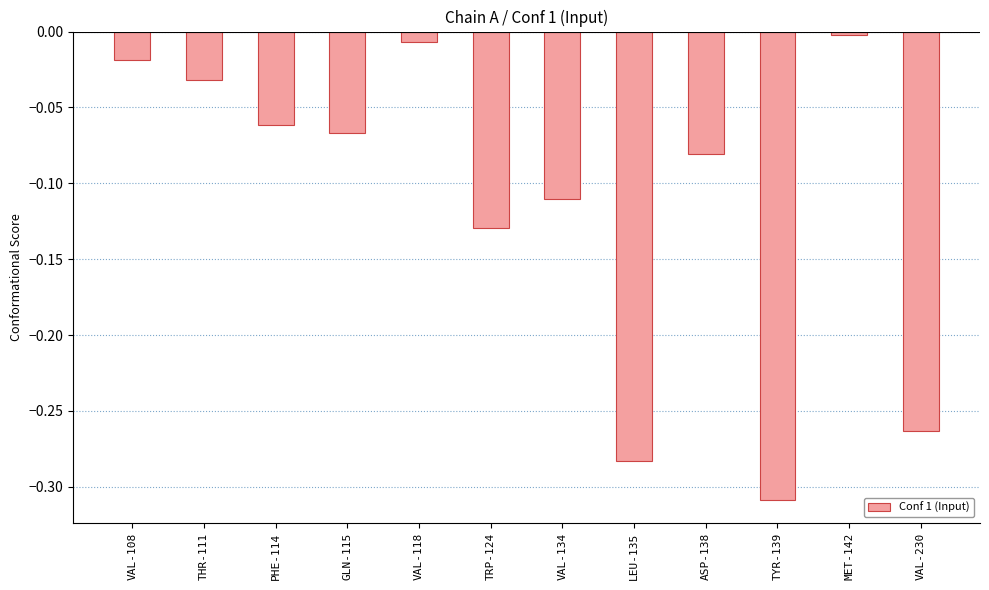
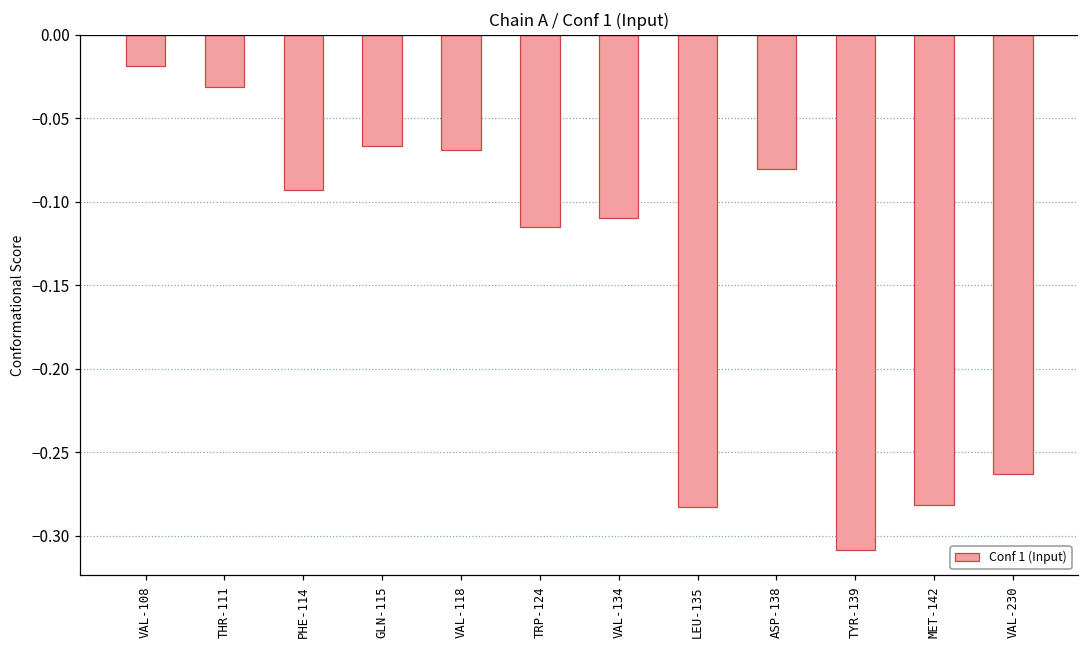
PHE-114: -0.062 -> -0.093
VAL-118: -0.007 -> -0.069
TRP-124: -0.129 -> -0.115
MET-142: -0.002 -> -0.281
